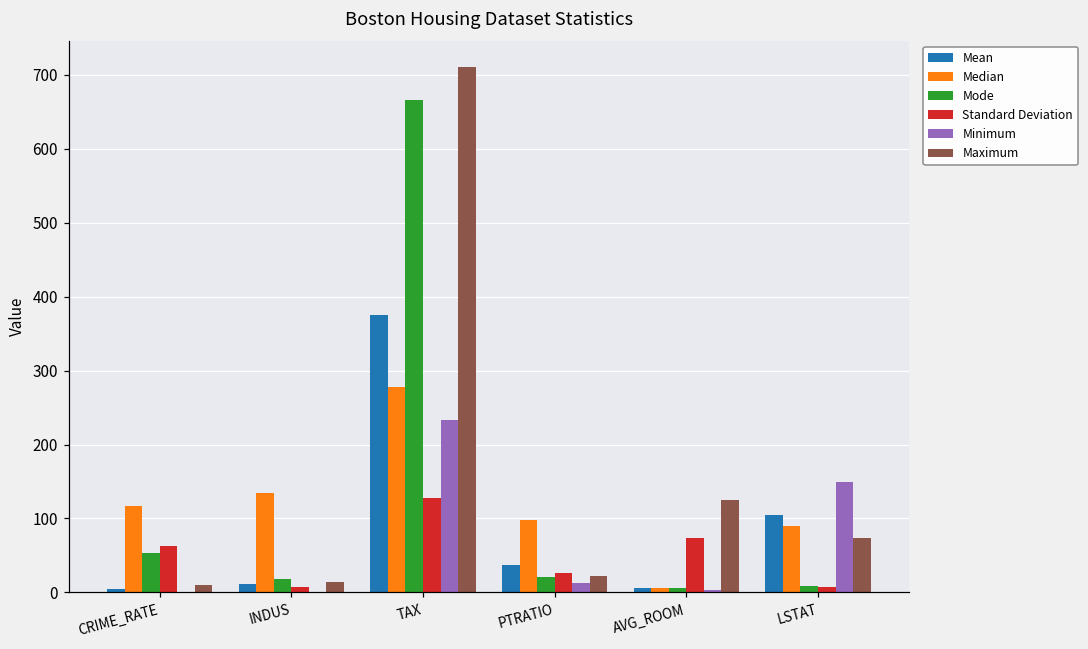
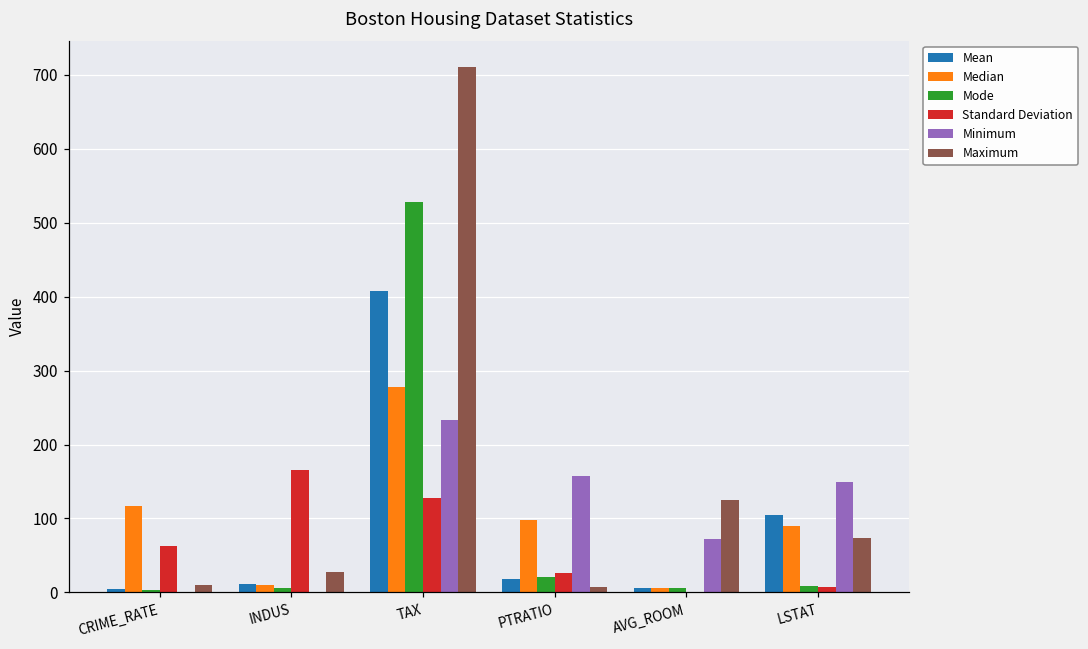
Mode, CRIME_RATE: 50 -> 0
Median, INDUS: 130 -> 10
Mode, INDUS: 20 -> 10
Standard Deviation, INDUS: 10 -> 170
Maximum, INDUS: 10 -> 30
Mean, TAX: 380 -> 410
Mode, TAX: 670 -> 530
Mean, PTRATIO: 40 -> 20
Minimum, PTRATIO: 10 -> 160
Maximum, PTRATIO: 20 -> 10
Standard Deviation, AVG_ROOM: 70 -> 0
Minimum, AVG_ROOM: 0 -> 70
